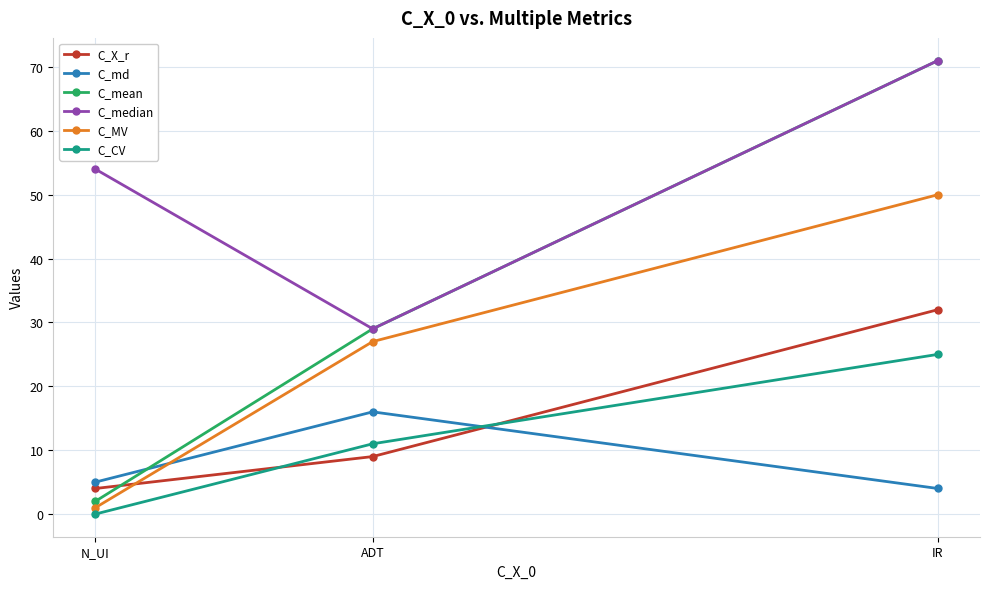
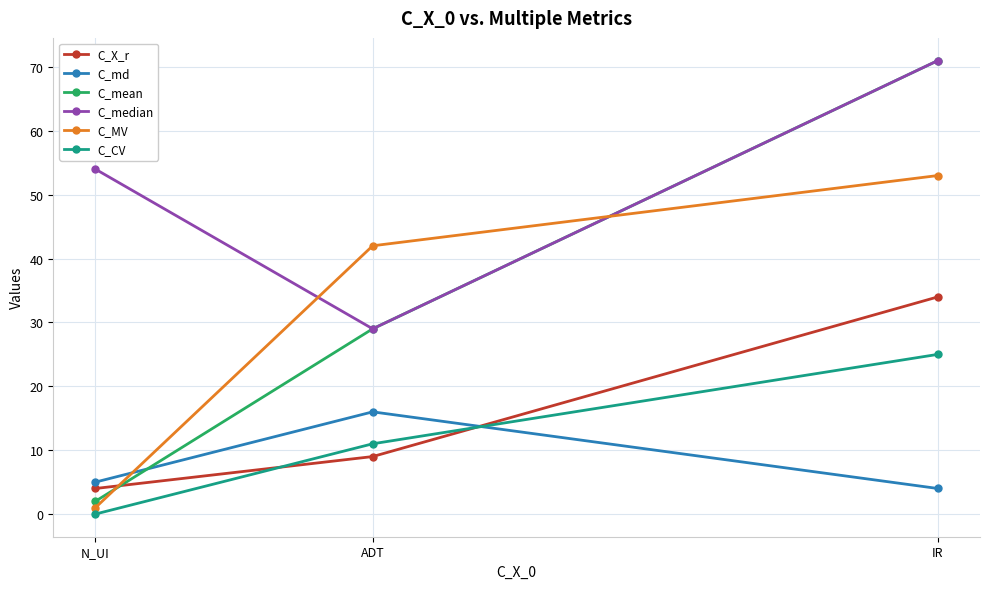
C_MV, ADT: 27 -> 42
C_X_r, IR: 32 -> 34
C_MV, IR: 50 -> 53
